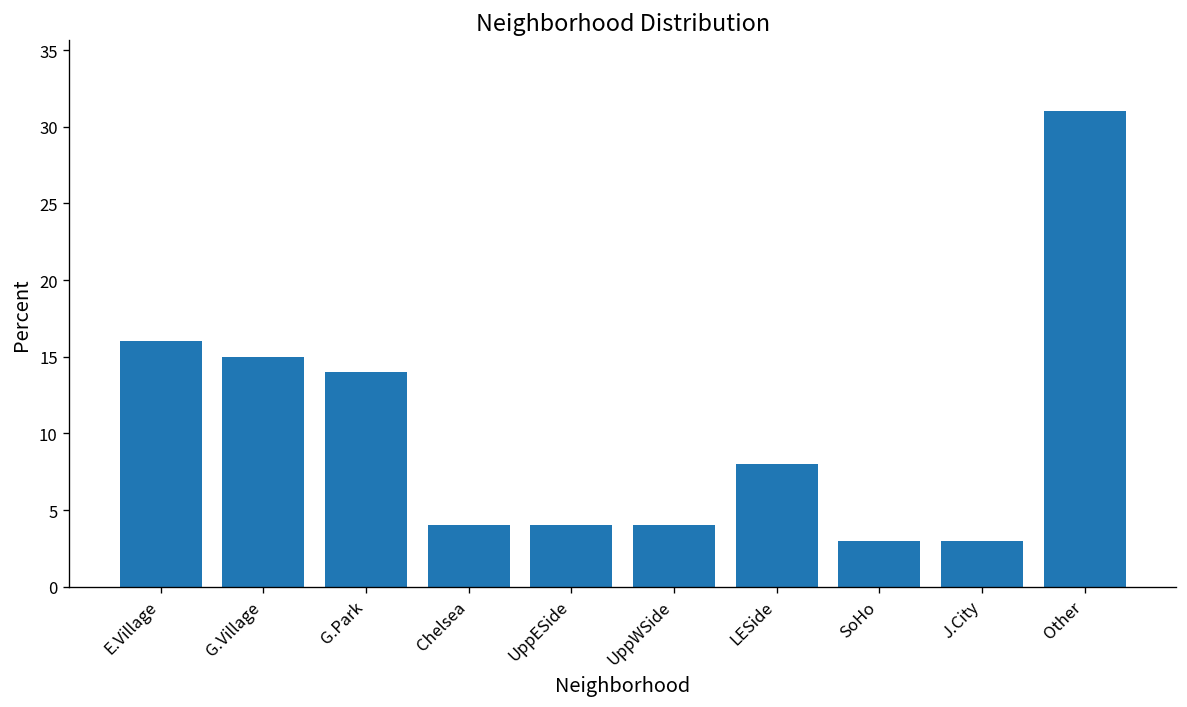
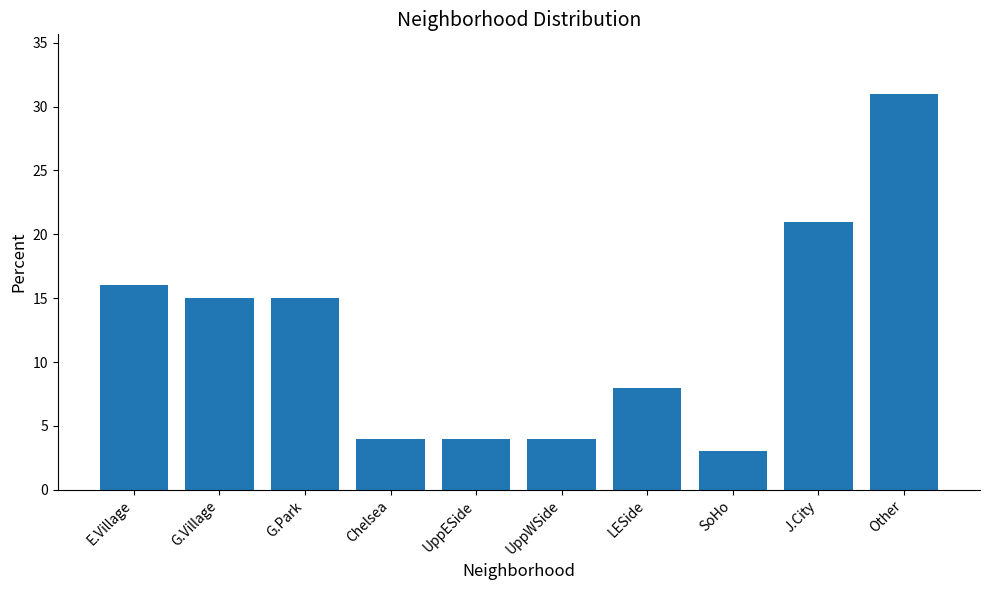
G.Park: 14 -> 15
J.City: 3 -> 21
